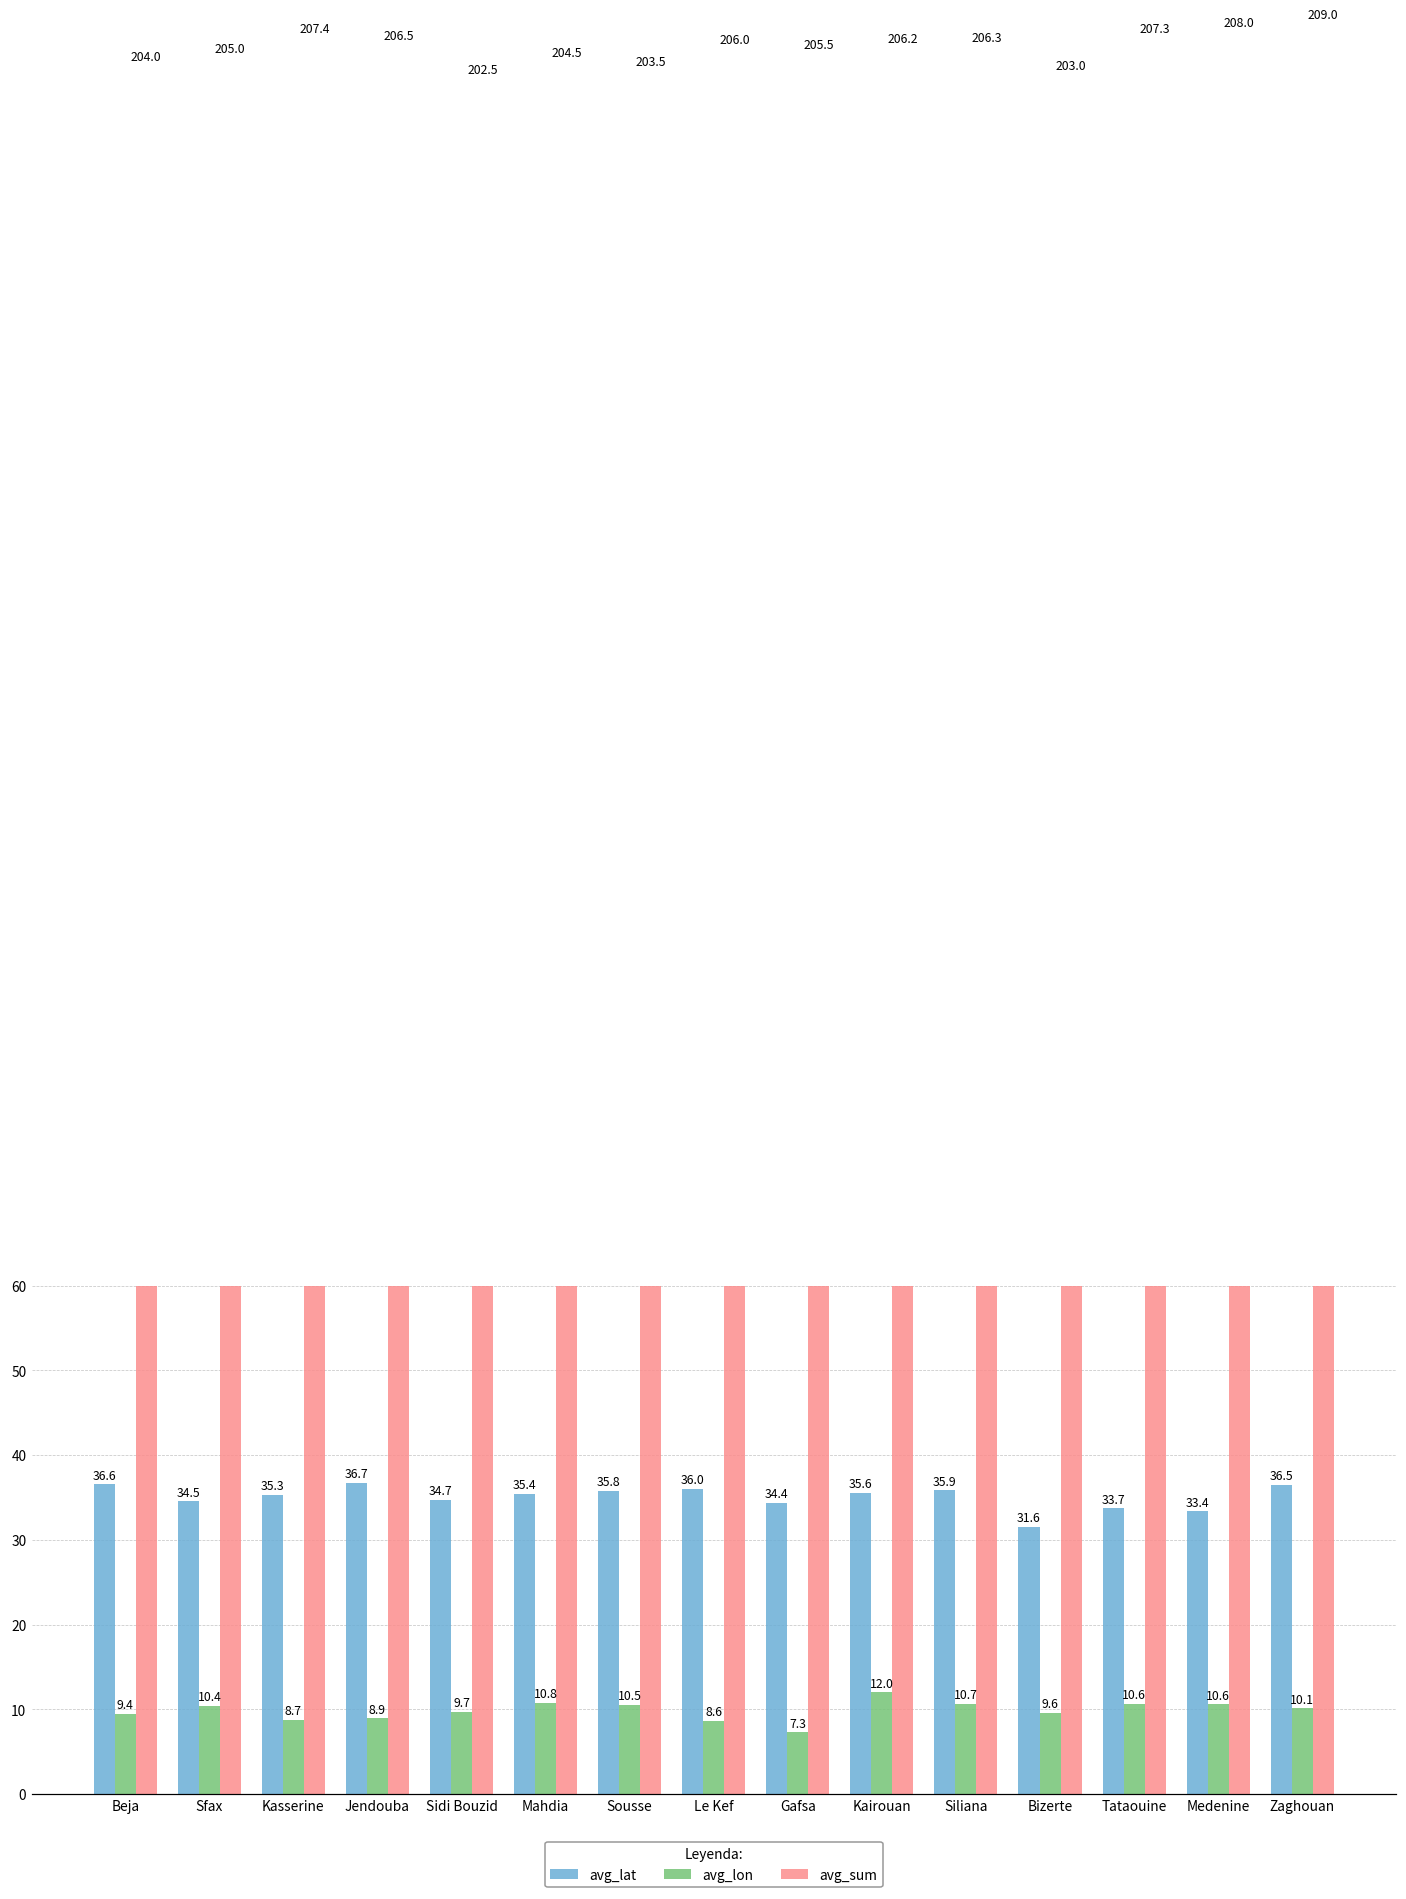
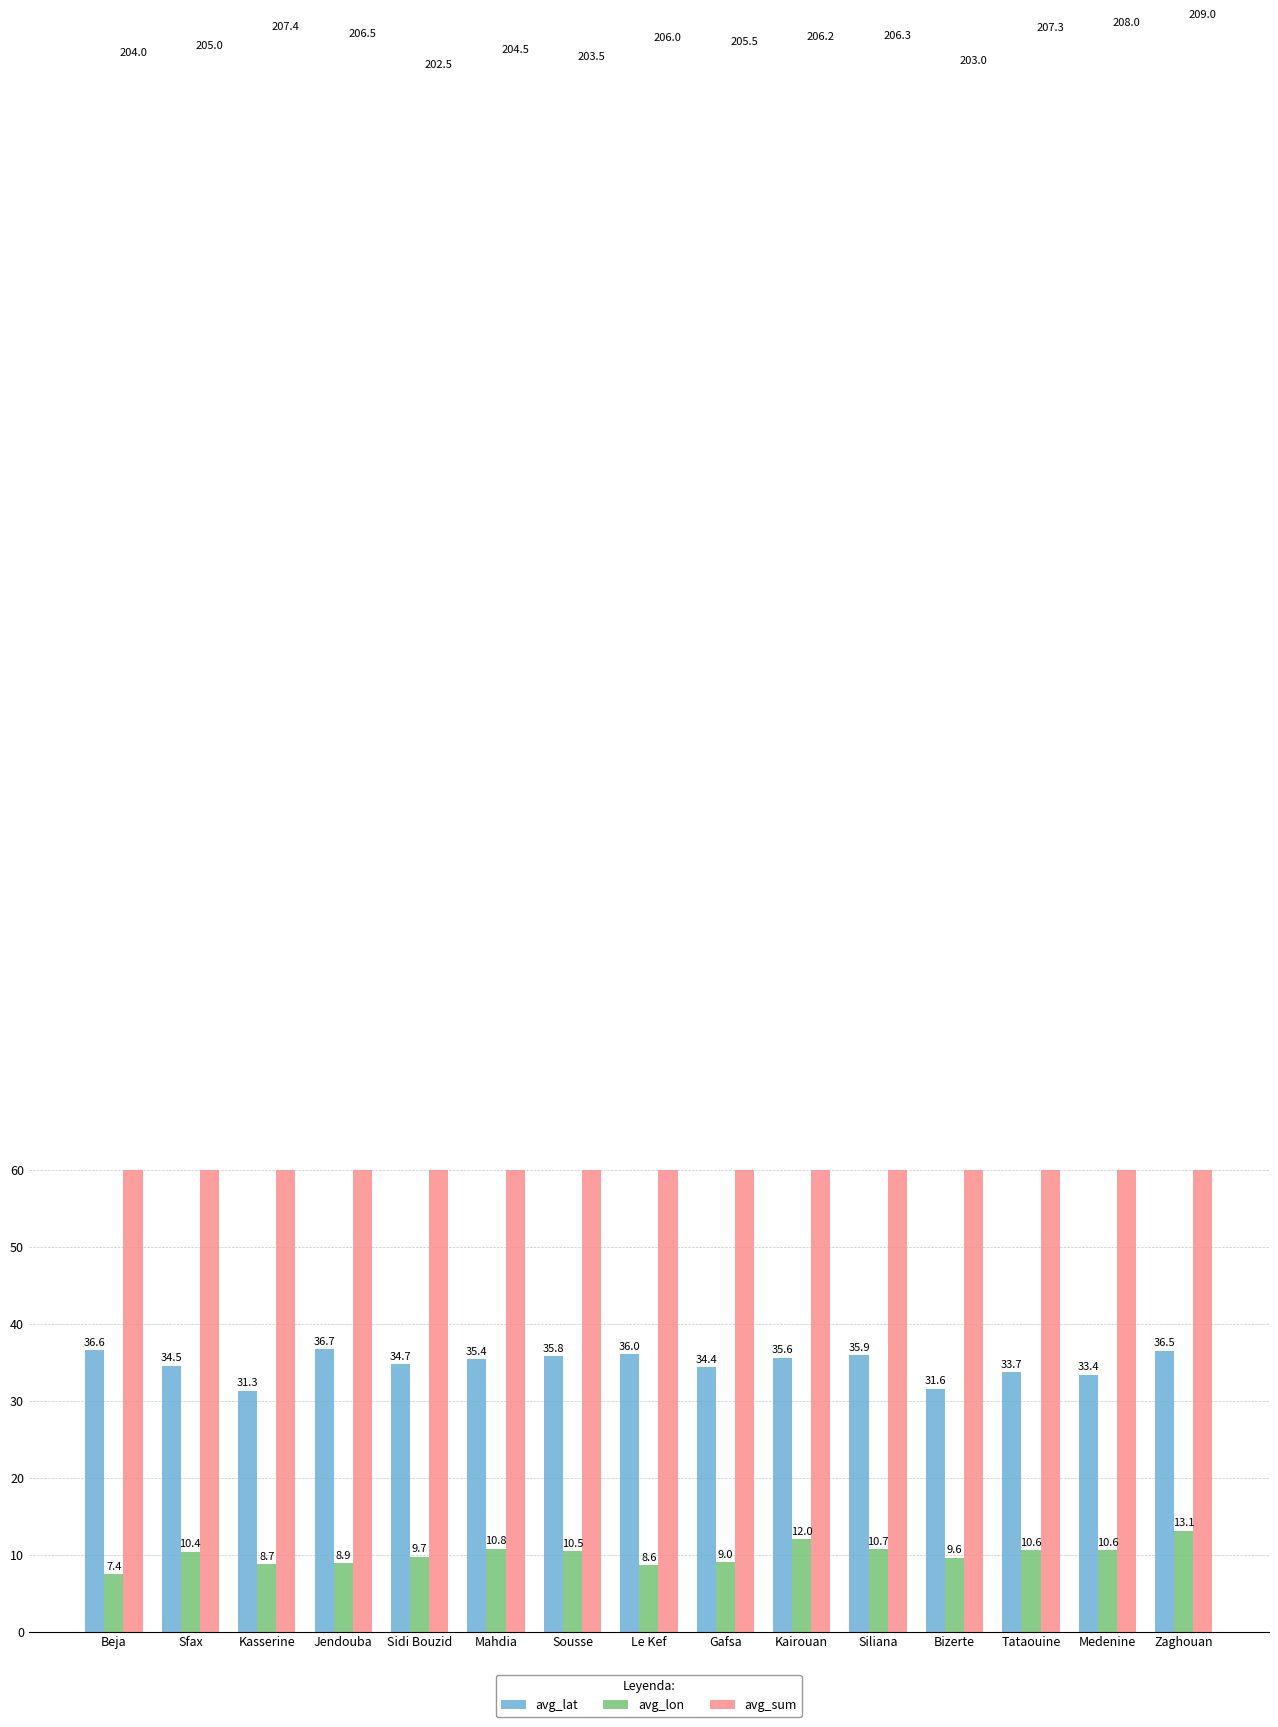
avg_lon, Beja: 9.4 -> 7.4
avg_lat, Kasserine: 35.3 -> 31.3
avg_lon, Gafsa: 7.3 -> 9.0
avg_lon, Zaghouan: 10.1 -> 13.1
